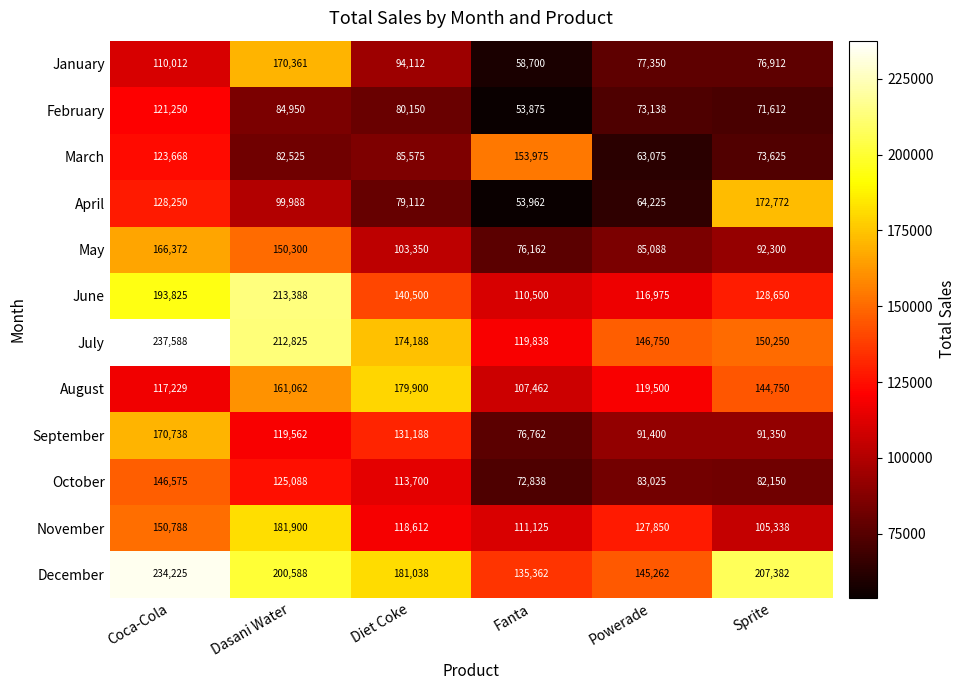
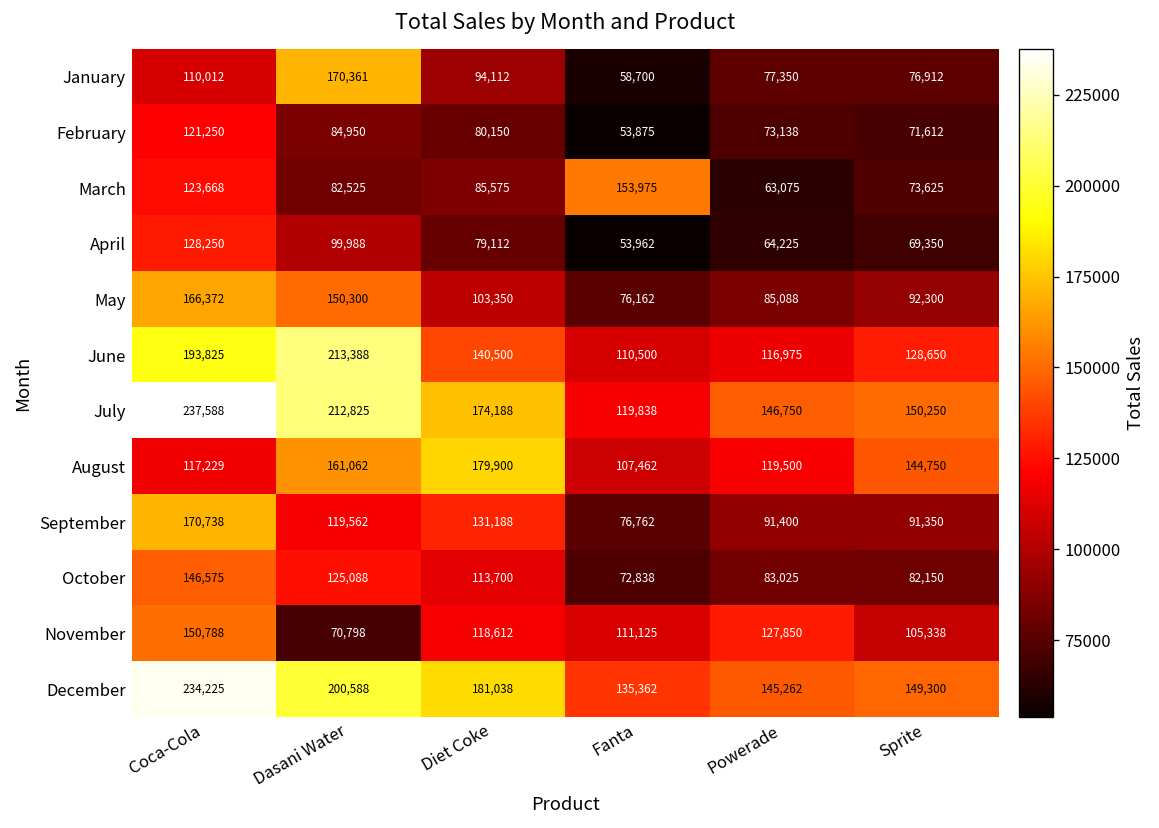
April, Sprite: 172,772 -> 69,350
November, Dasani Water: 181,900 -> 70,798
December, Sprite: 207,382 -> 149,300
